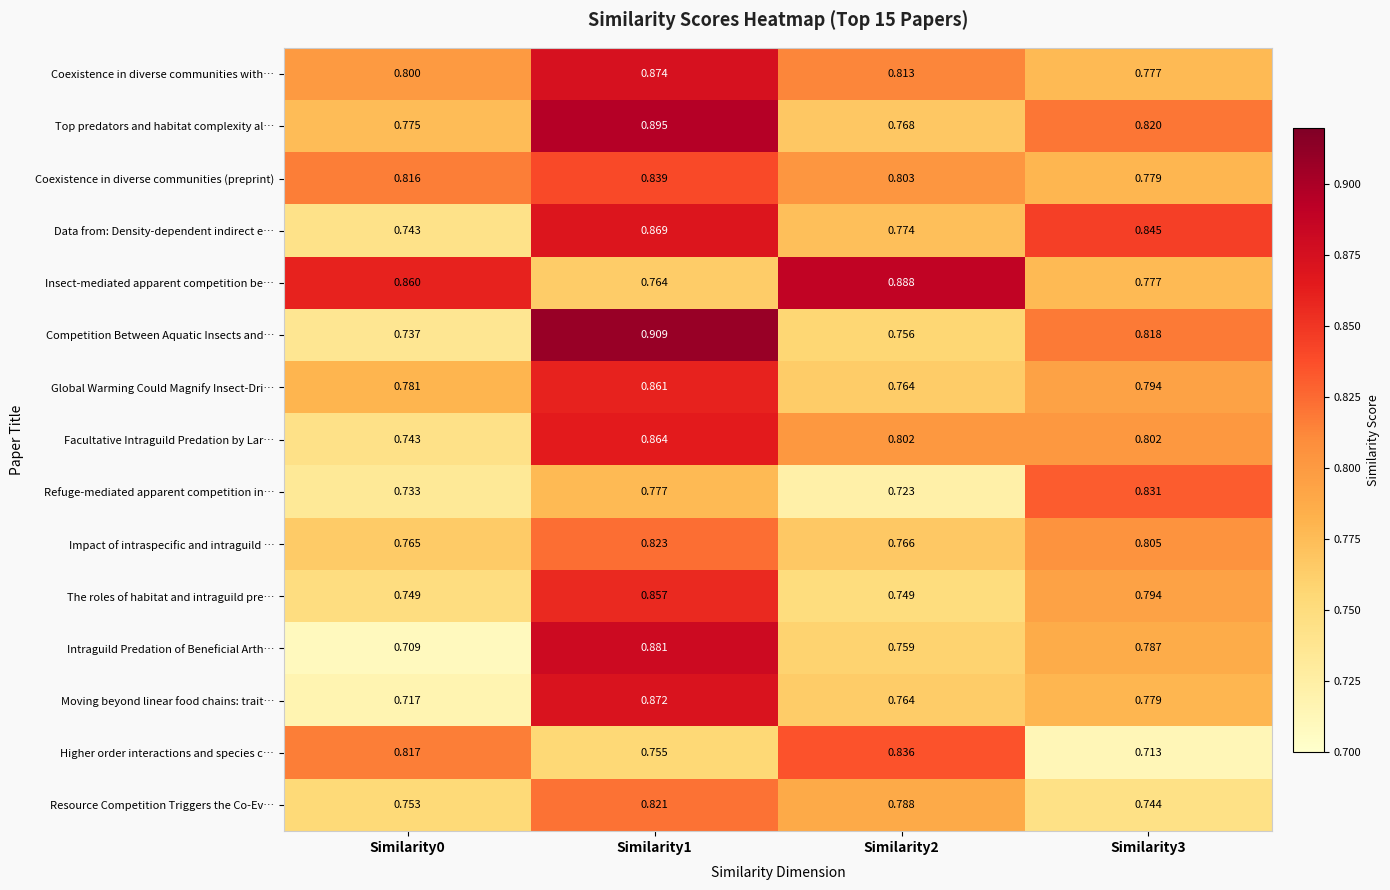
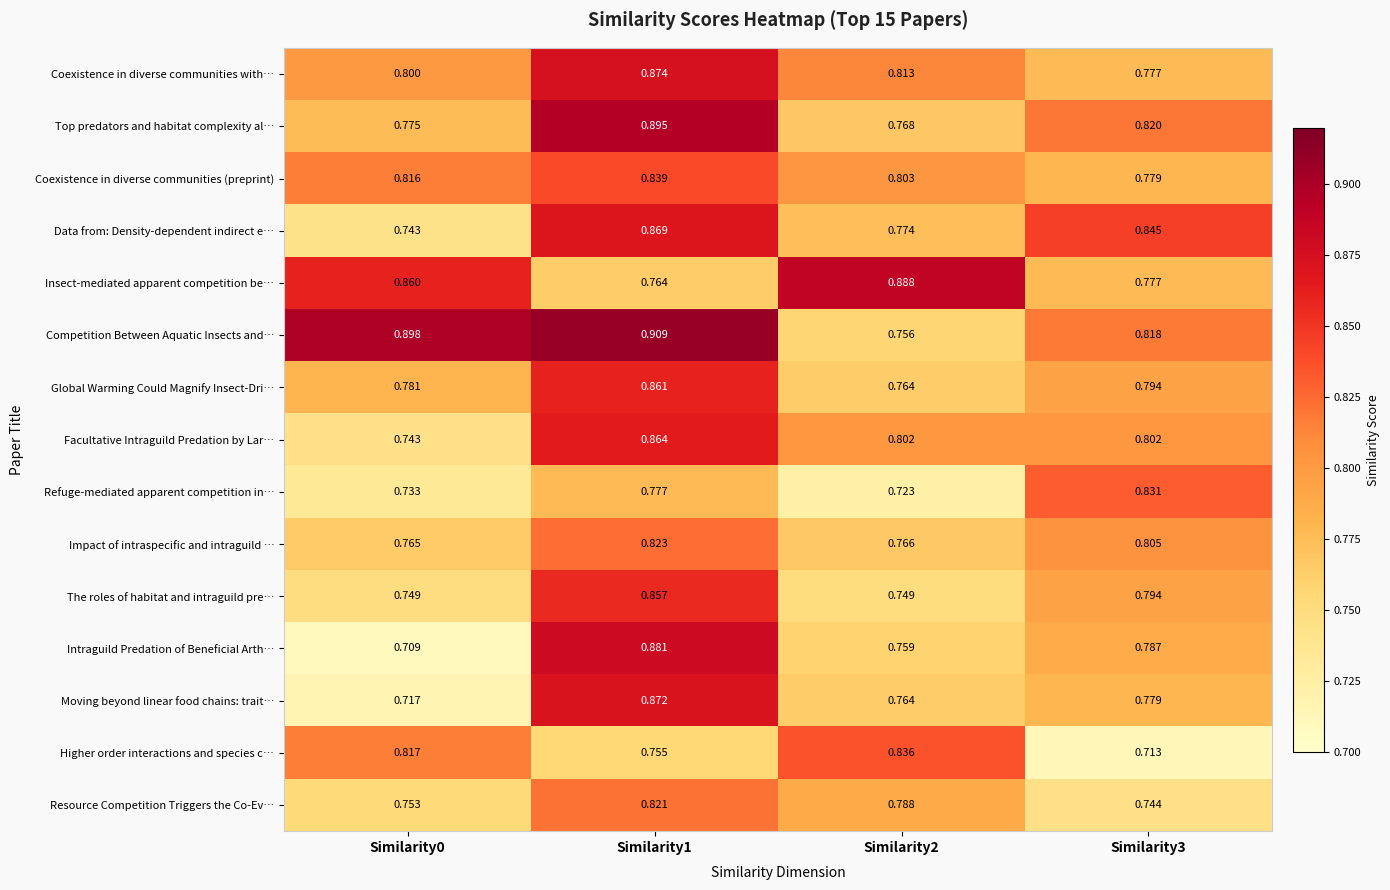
Competition Between Aquatic Insects and…, Similarity0: 0.737 -> 0.898
